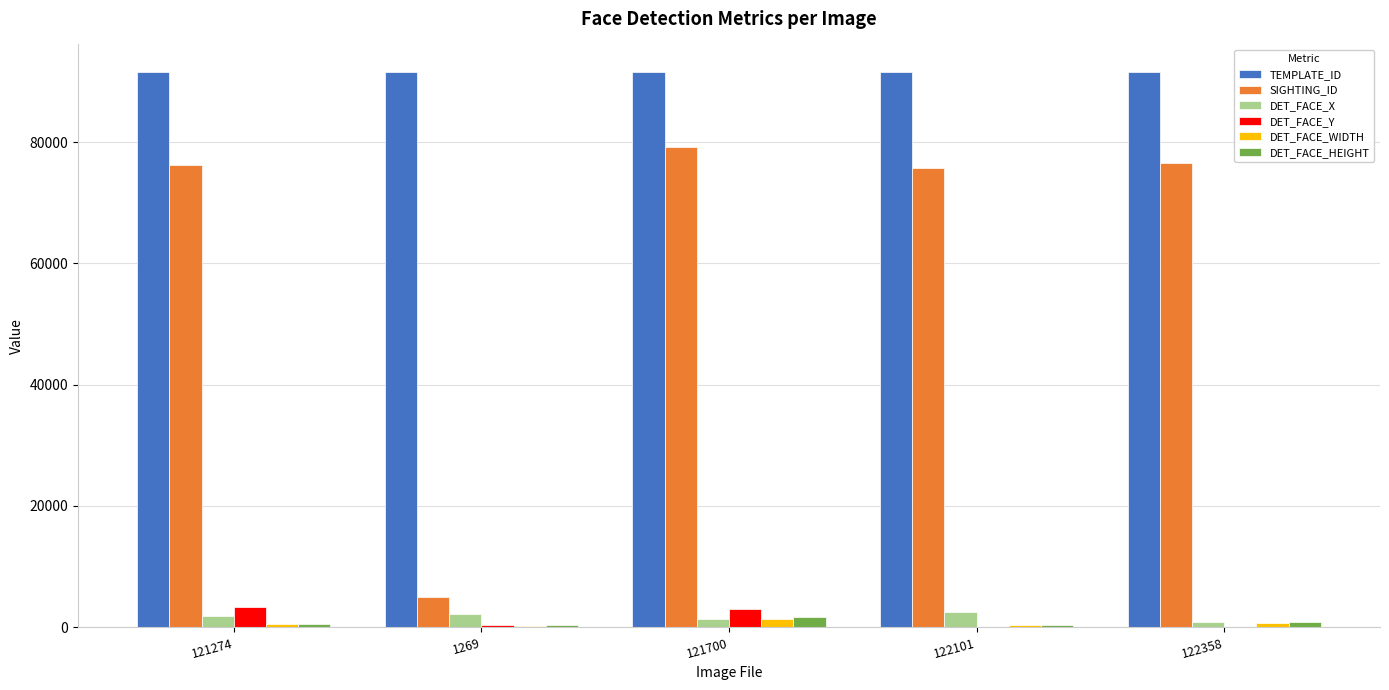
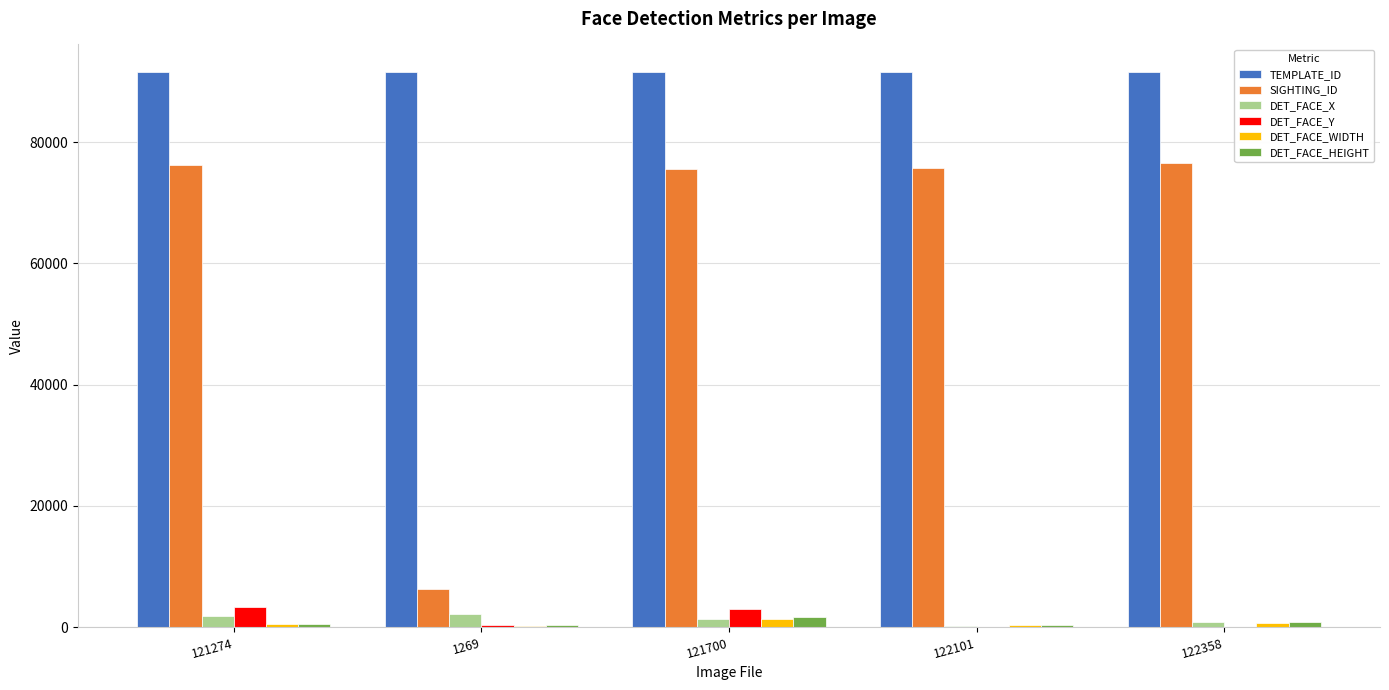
SIGHTING_ID, 1269: 5000 -> 6000
SIGHTING_ID, 121700: 79000 -> 76000
DET_FACE_X, 122101: 2000 -> 0
